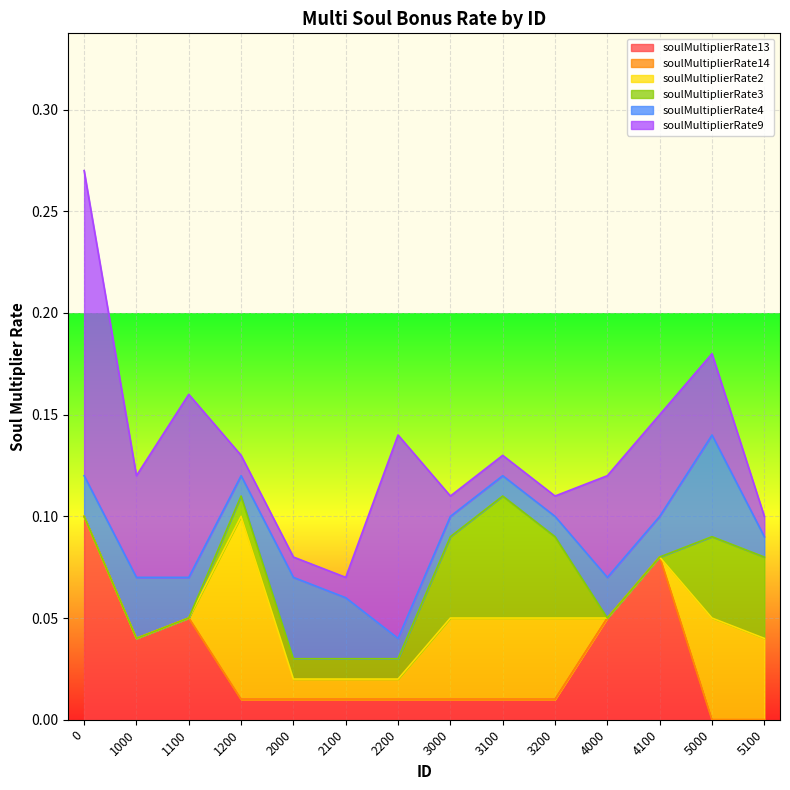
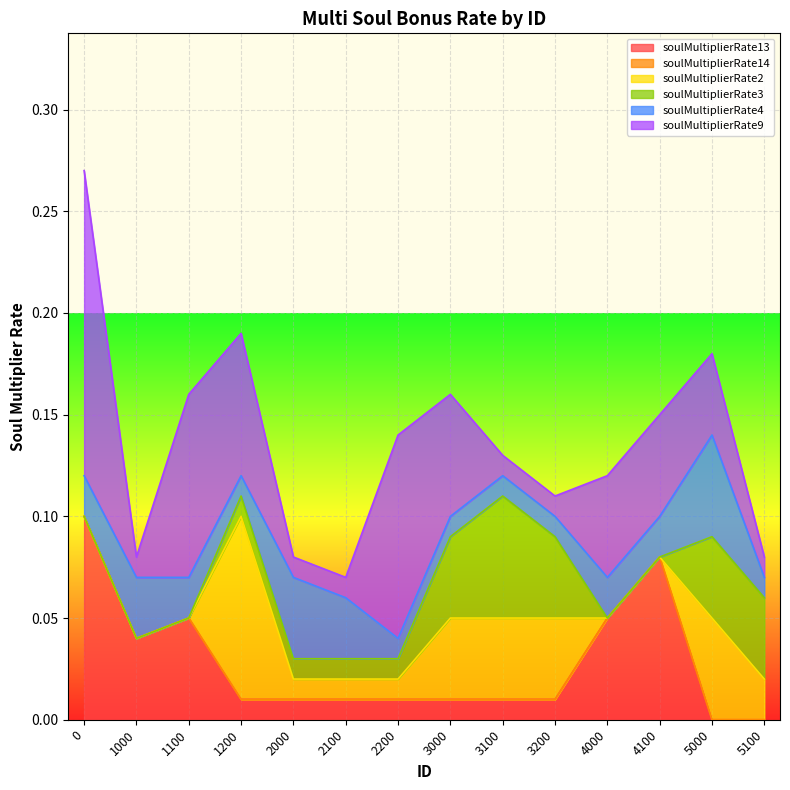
soulMultiplierRate9, 1000: 0.05 -> 0.01
soulMultiplierRate9, 1200: 0.01 -> 0.07
soulMultiplierRate9, 3000: 0.01 -> 0.06
soulMultiplierRate2, 5100: 0.04 -> 0.02
